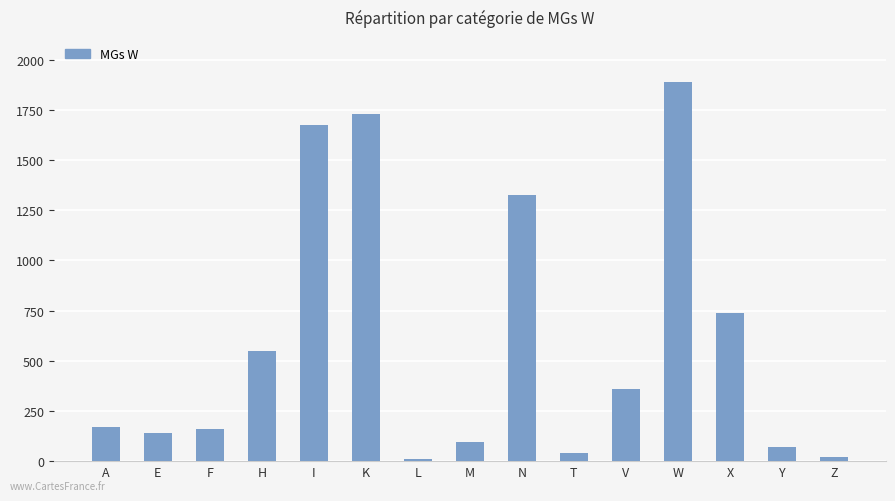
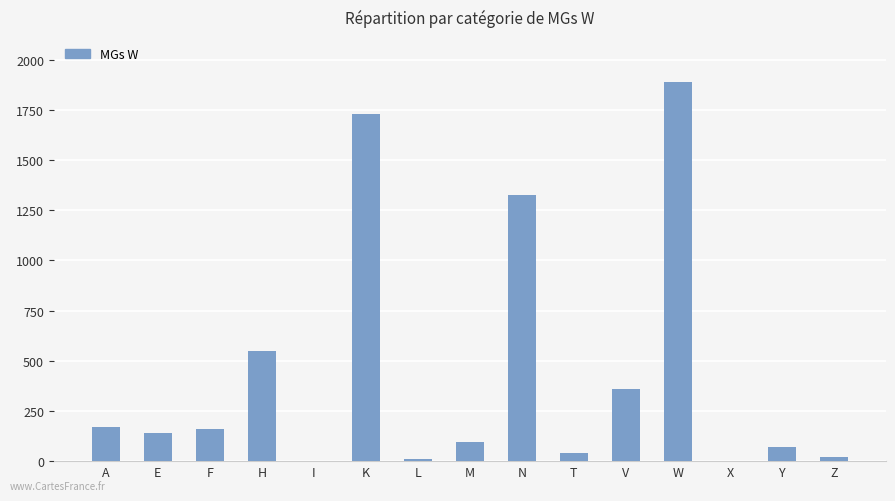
I: 1680 -> 0
X: 740 -> 0
